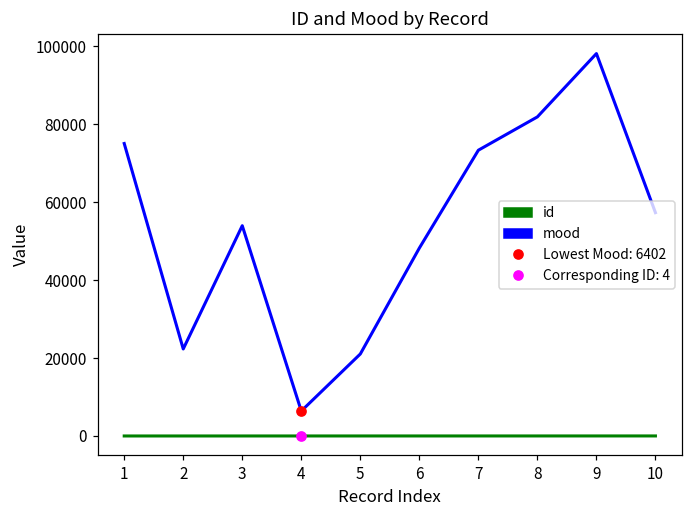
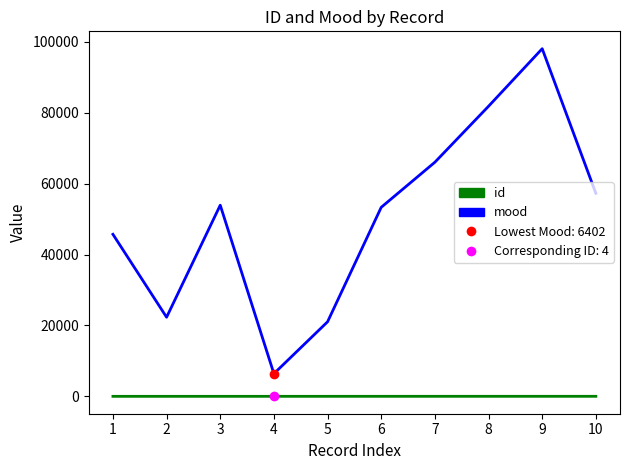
mood, 1: 75000 -> 46000
mood, 6: 48000 -> 53000
mood, 7: 73000 -> 66000
